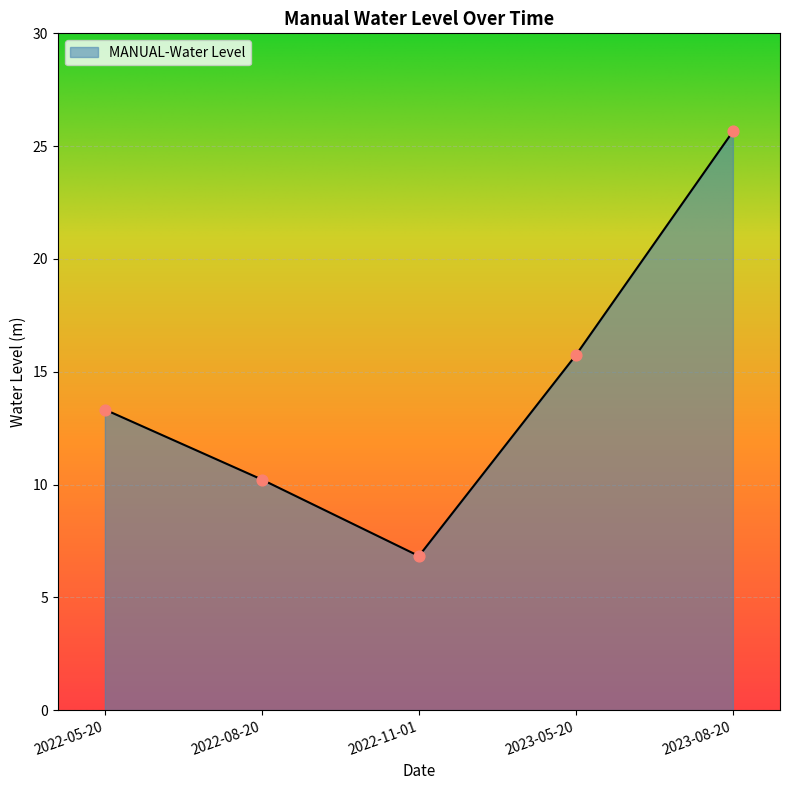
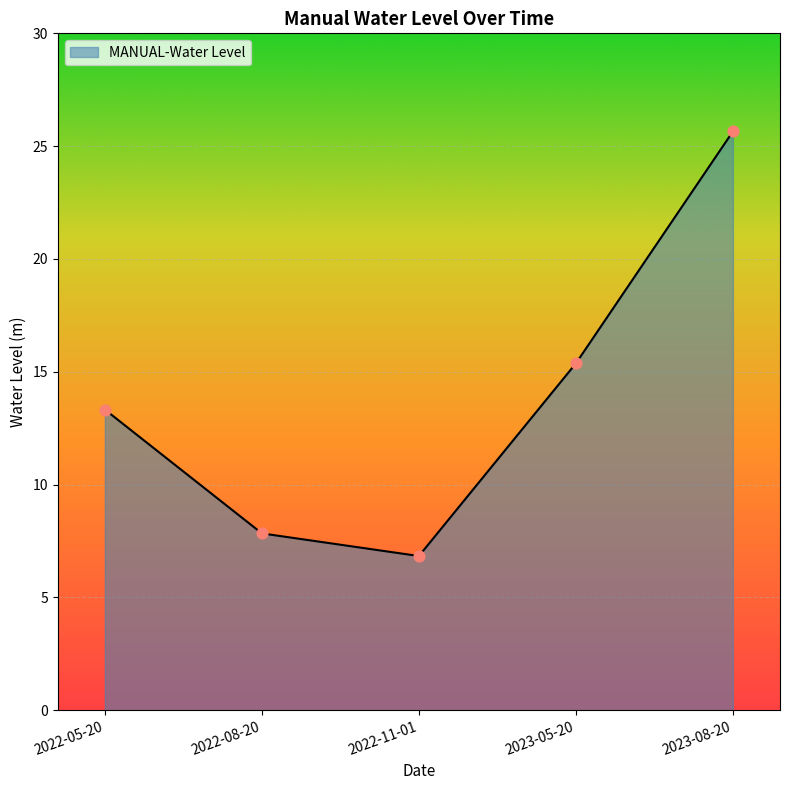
2022-08-20: 10.2 -> 7.8
2023-05-20: 15.7 -> 15.4
